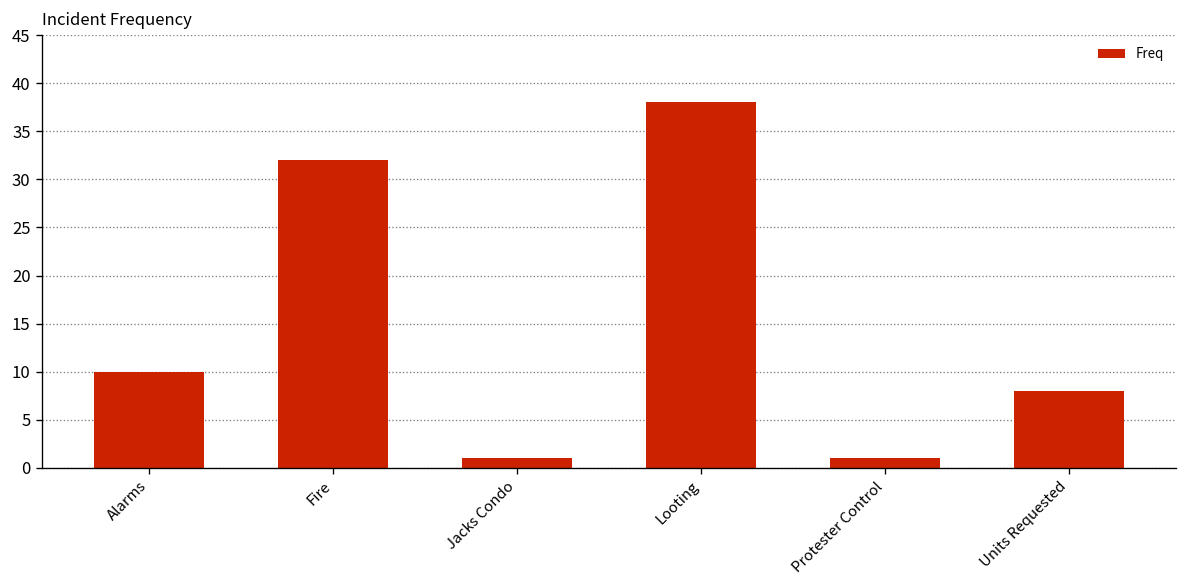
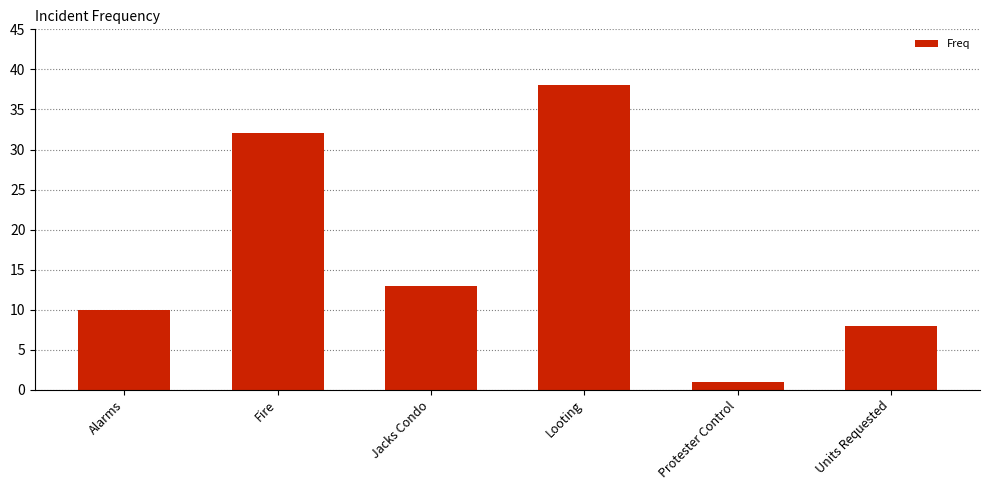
Jacks Condo: 1 -> 13
